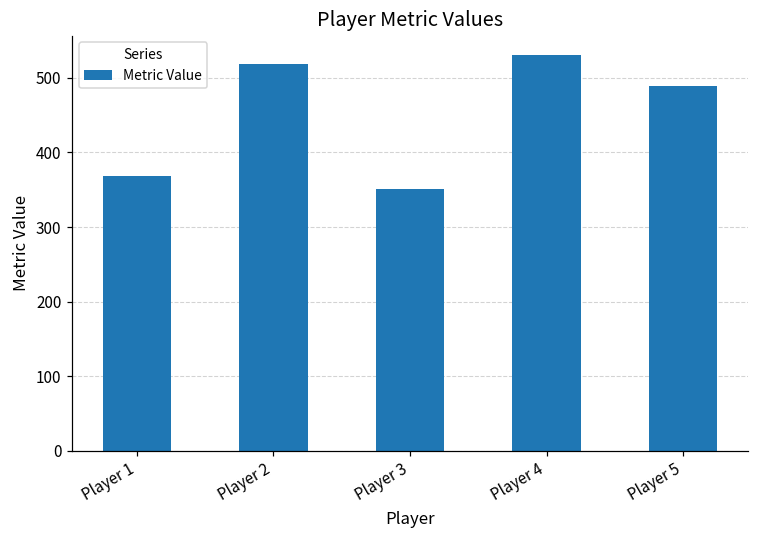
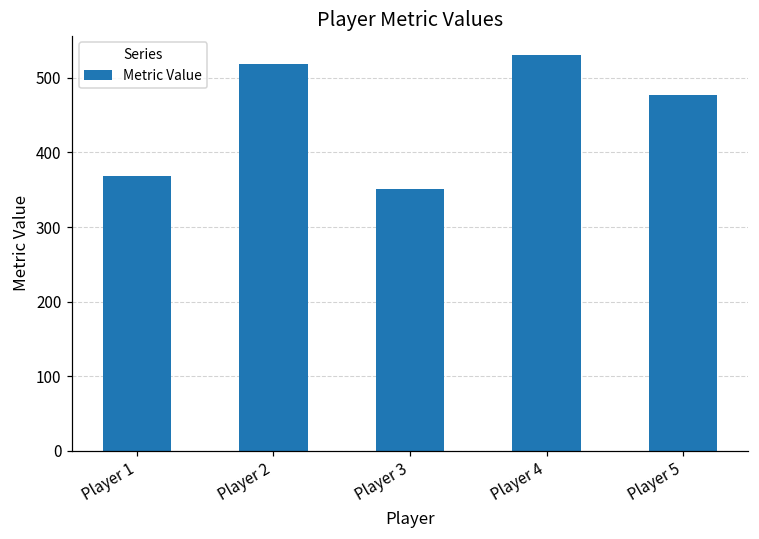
Player 5: 490 -> 480
